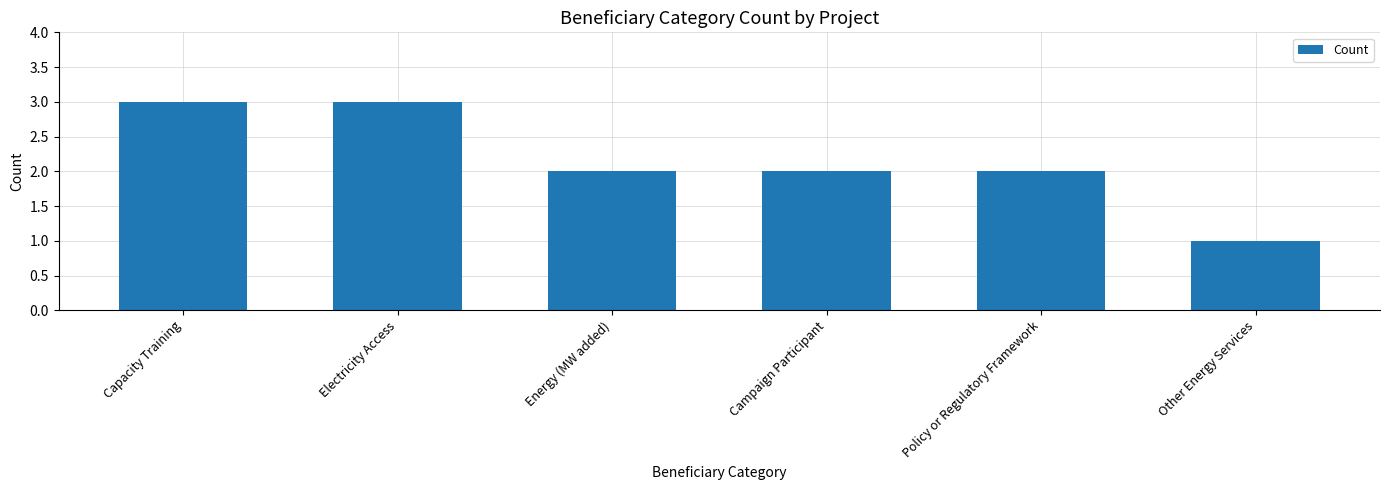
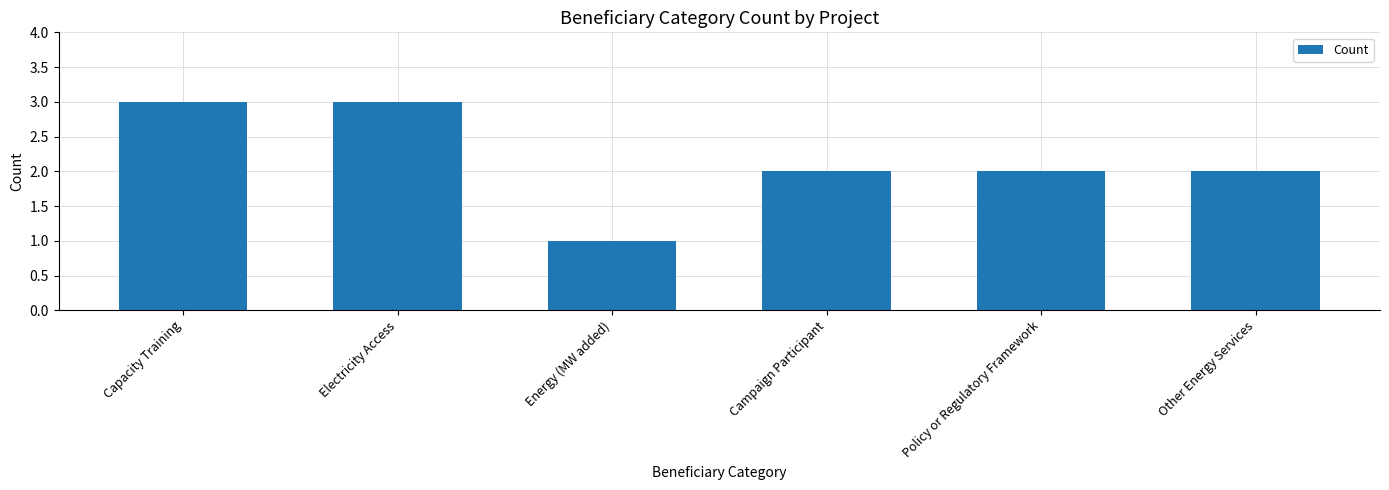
Energy (MW added): 2 -> 1
Other Energy Services: 1 -> 2
